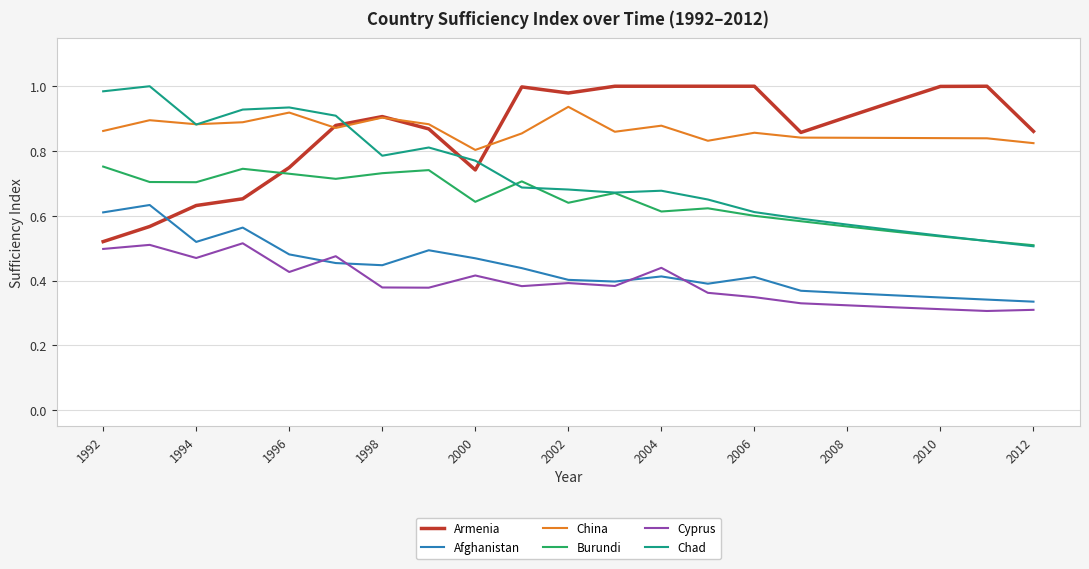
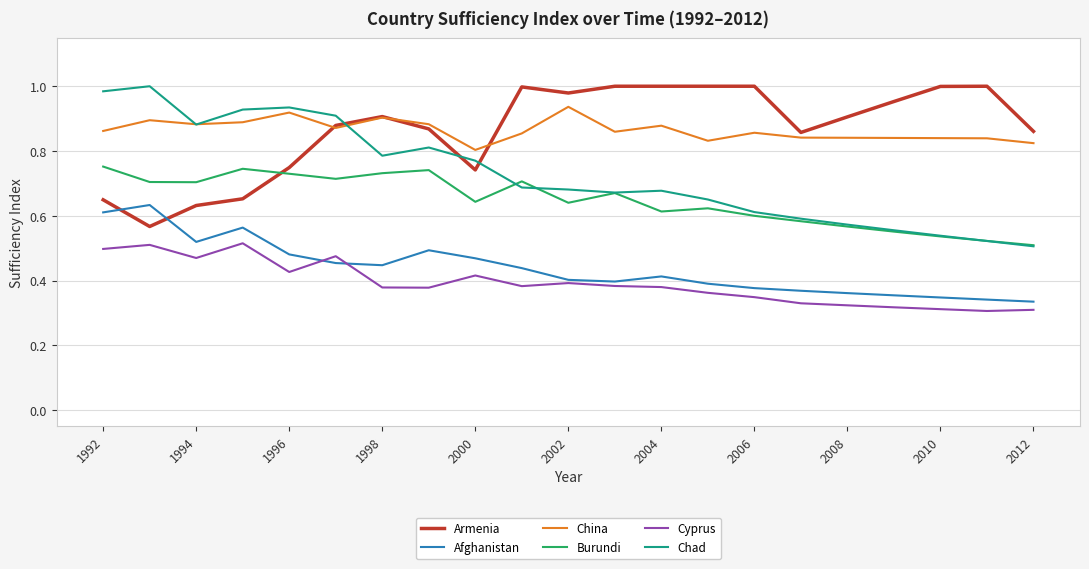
Armenia, 1992: 0.52 -> 0.65
Cyprus, 2004: 0.44 -> 0.38
Afghanistan, 2006: 0.41 -> 0.38
